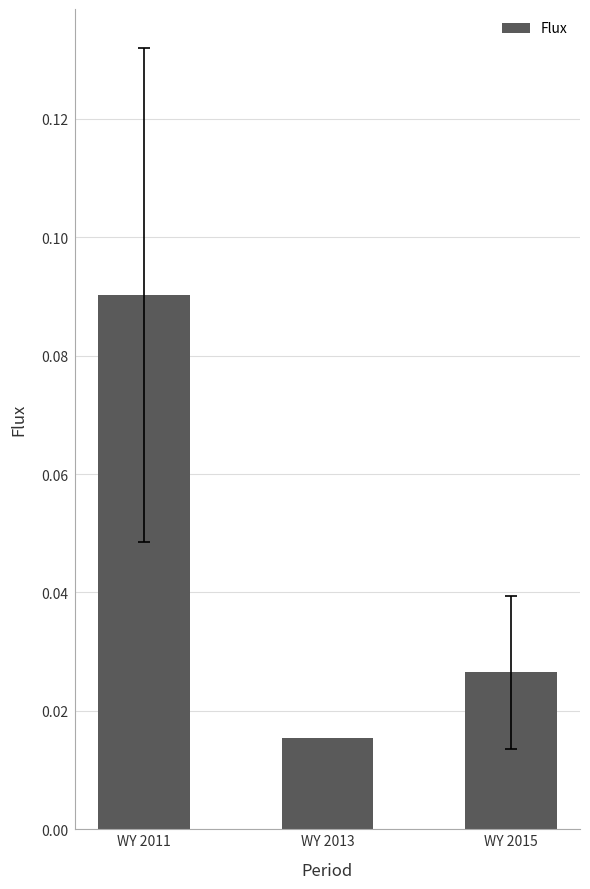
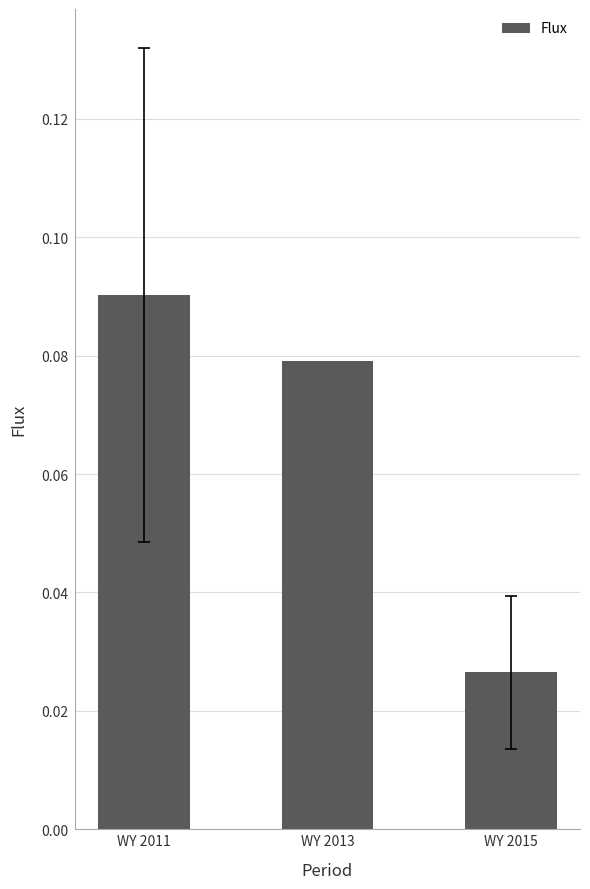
Flux, WY 2013: 0.015 -> 0.079
